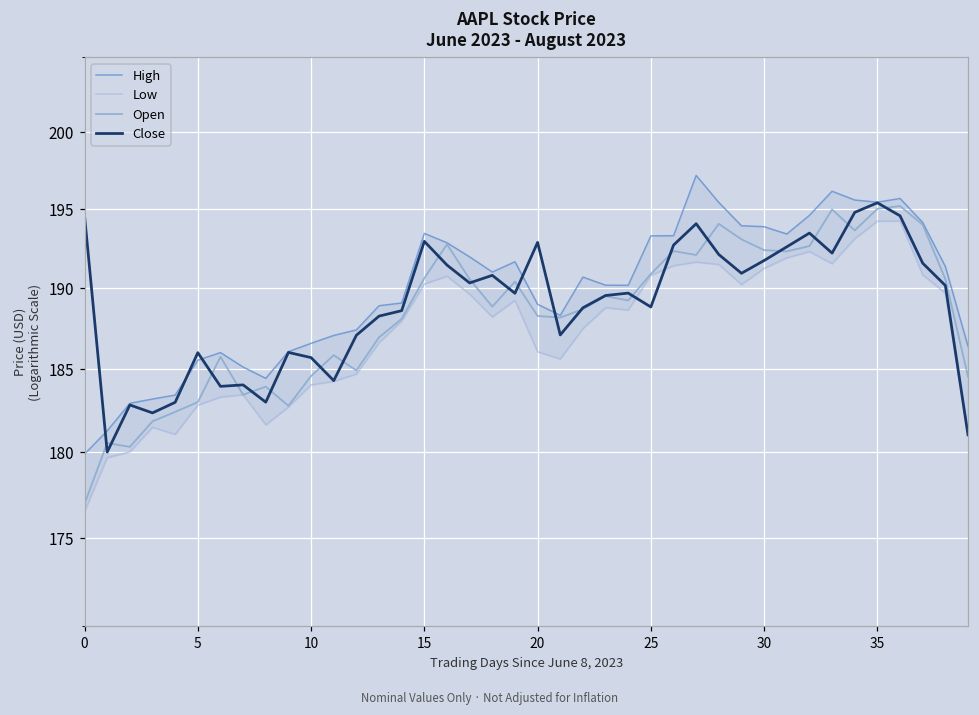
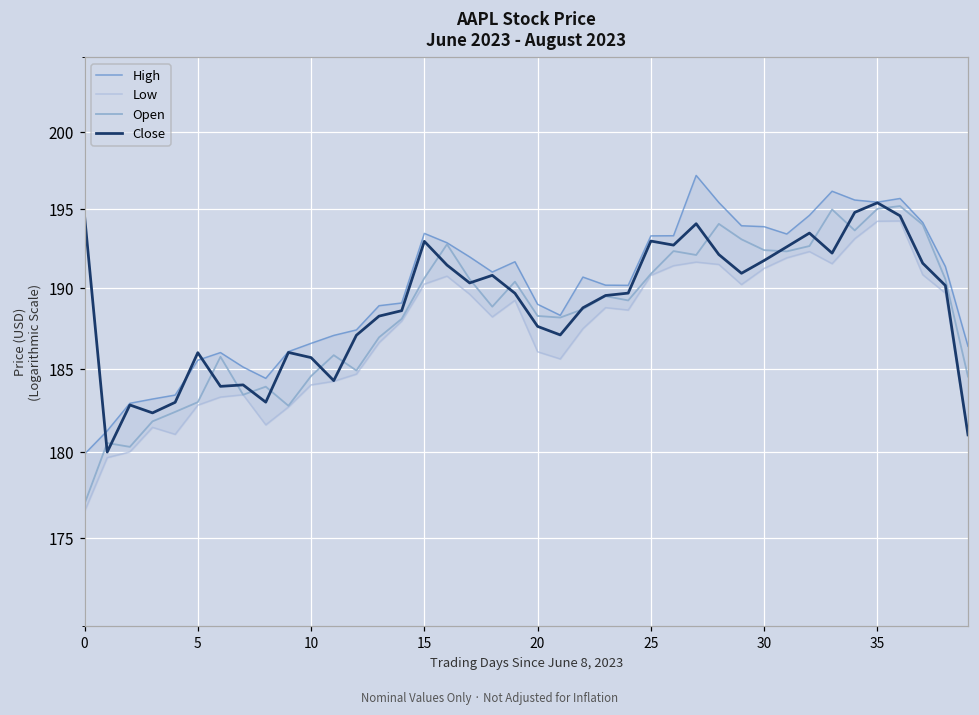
Close, 20: 192.9 -> 187.6
Close, 25: 188.8 -> 193.0
